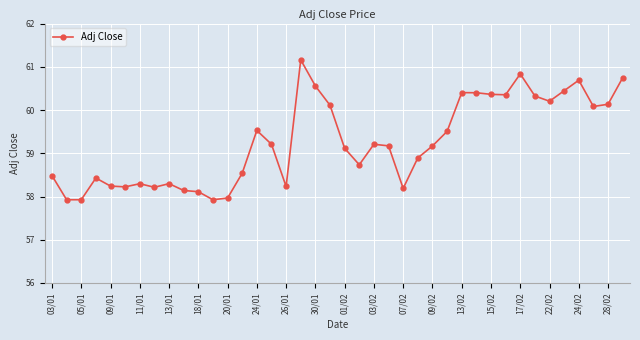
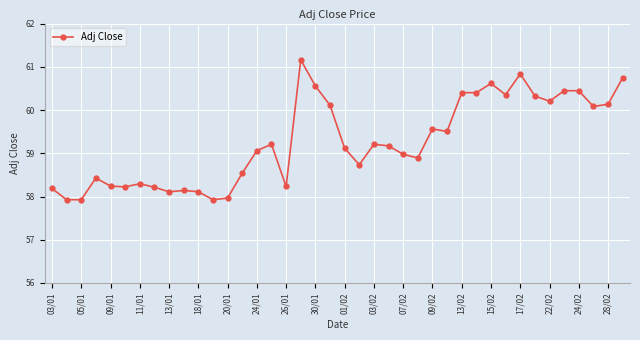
03/01: 58.5 -> 58.2
13/01: 58.3 -> 58.1
24/01: 59.5 -> 59.1
07/02: 58.2 -> 59.0
09/02: 59.2 -> 59.6
15/02: 60.4 -> 60.6
24/02: 60.7 -> 60.4
